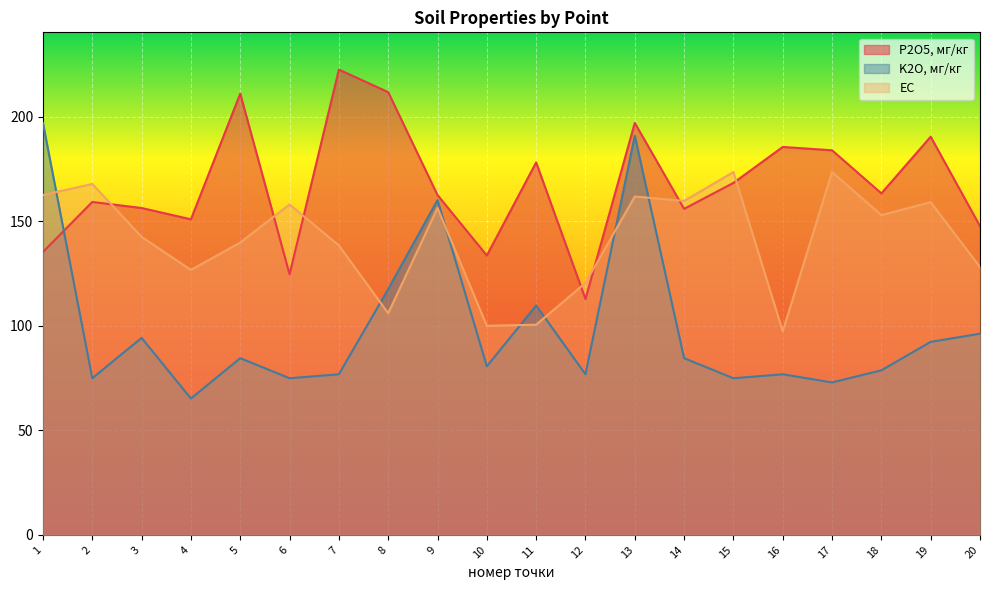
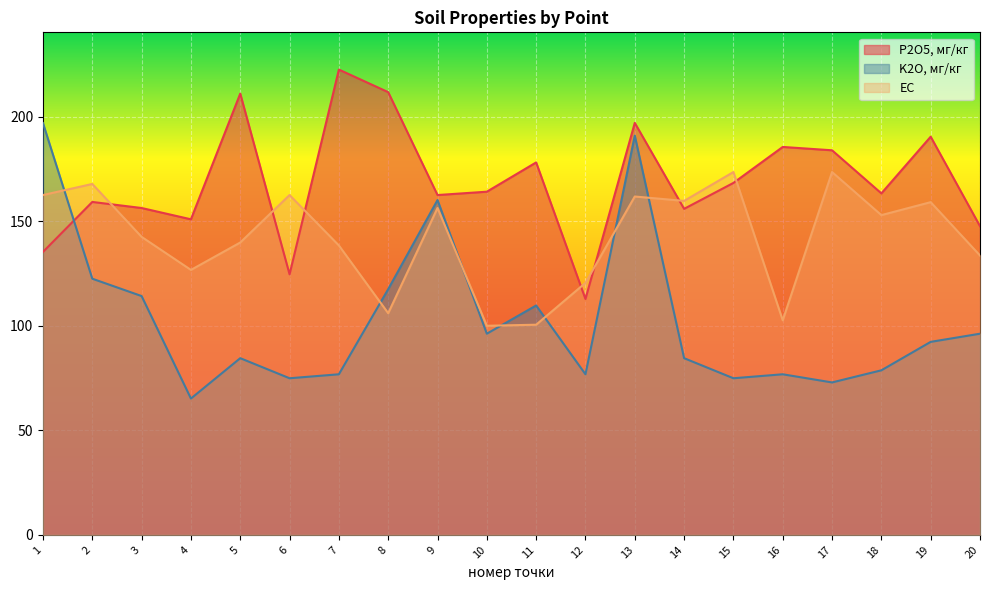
K2O, мг/кг, 2: 75 -> 123
K2O, мг/кг, 3: 94 -> 114
EC, 6: 158 -> 163
P2O5, мг/кг, 10: 134 -> 164
K2O, мг/кг, 10: 81 -> 96
EC, 16: 97 -> 103
EC, 20: 128 -> 134
